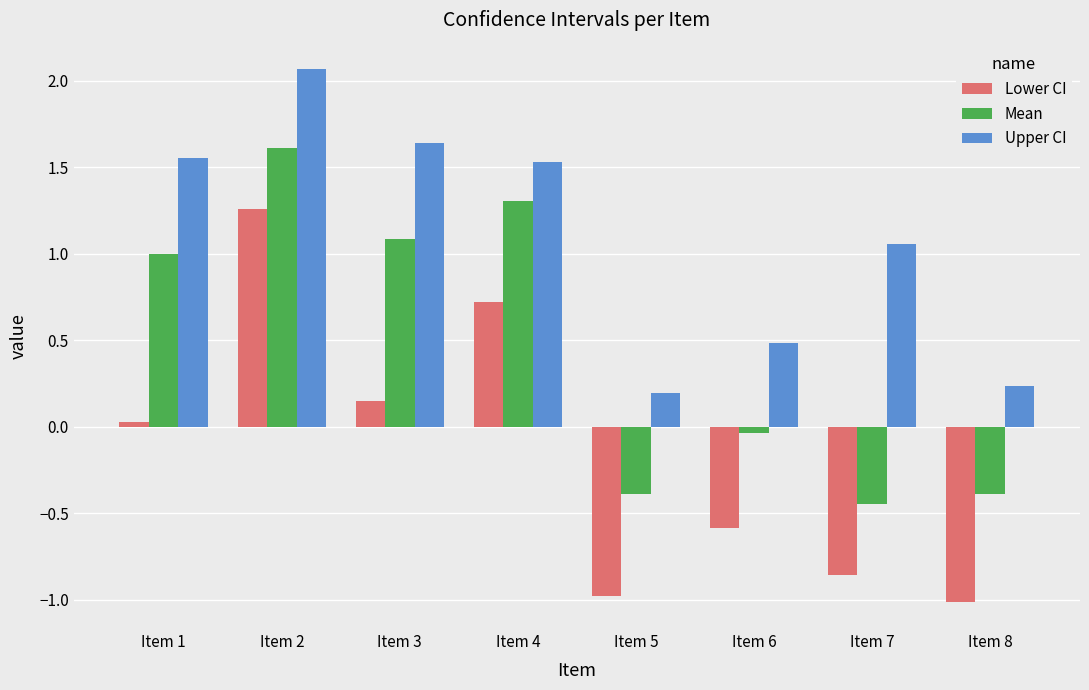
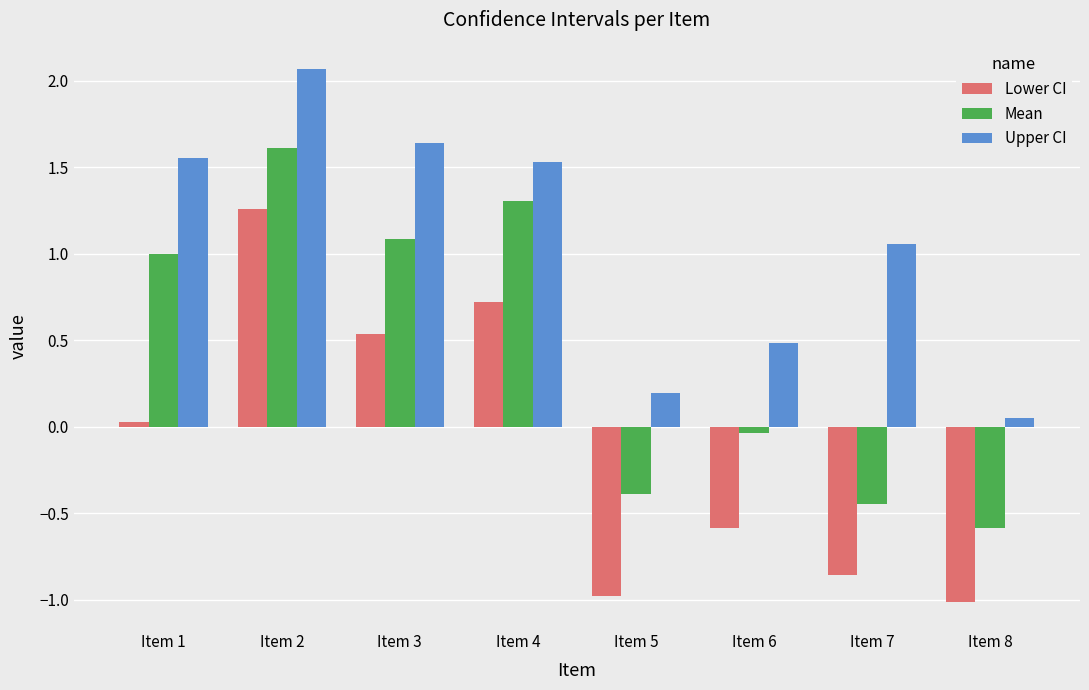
Lower CI, Item 3: 0.15 -> 0.54
Mean, Item 8: -0.39 -> -0.59
Upper CI, Item 8: 0.23 -> 0.05
